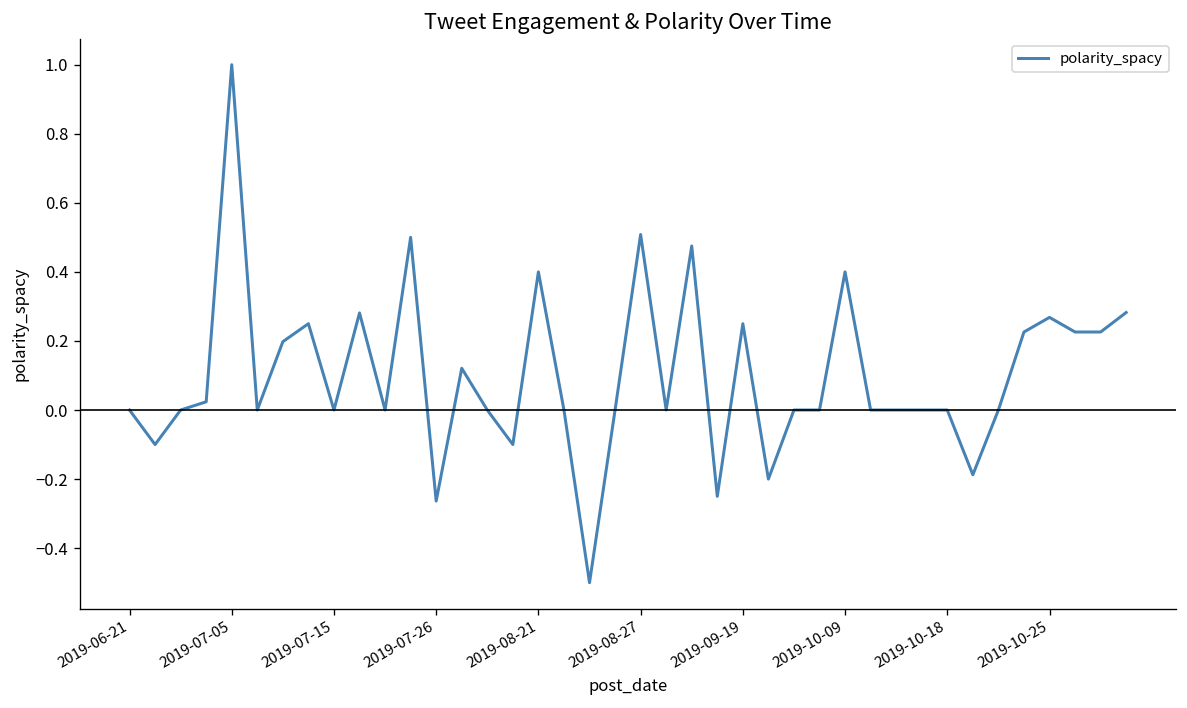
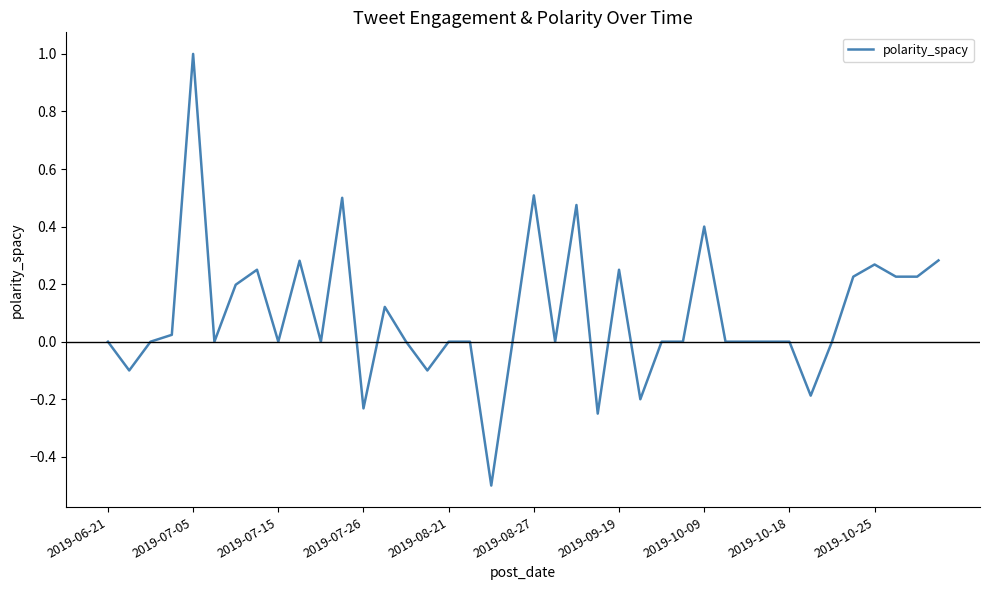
2019-07-26: -0.26 -> -0.23
2019-08-21: 0.4 -> 0.0
